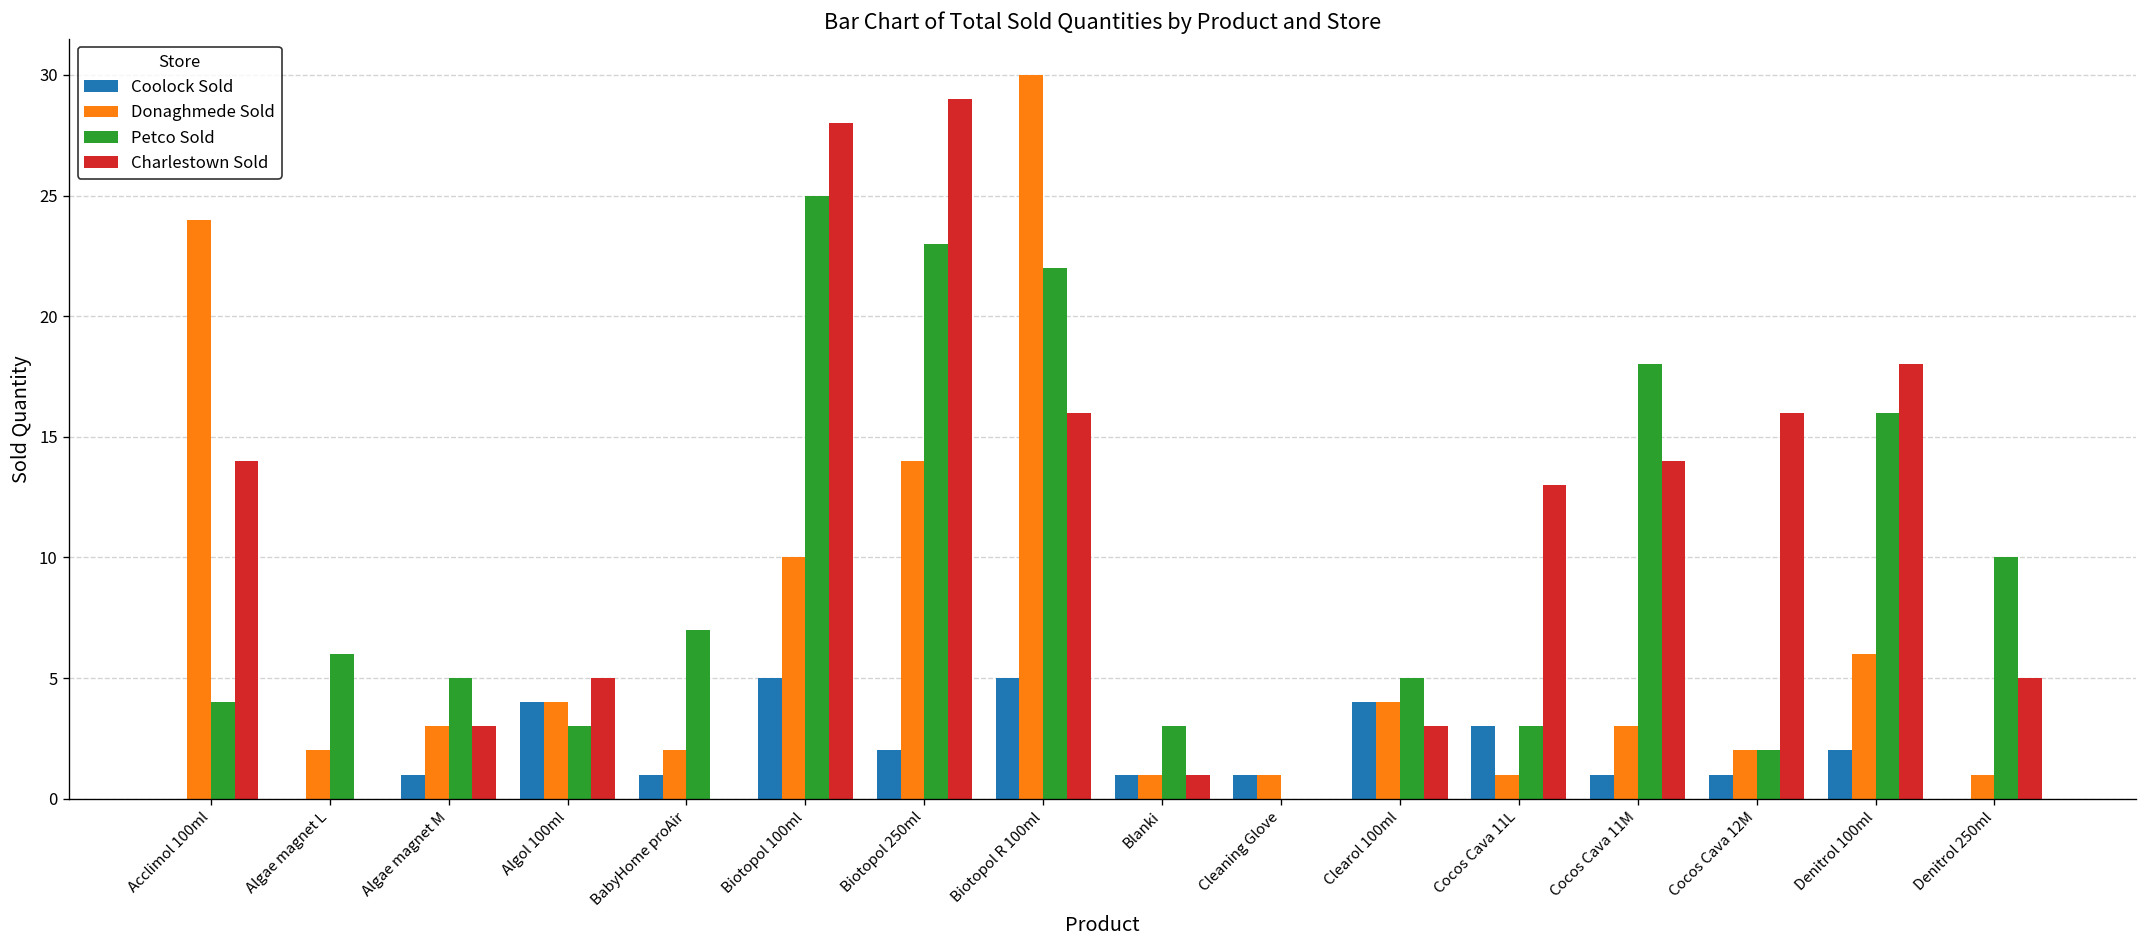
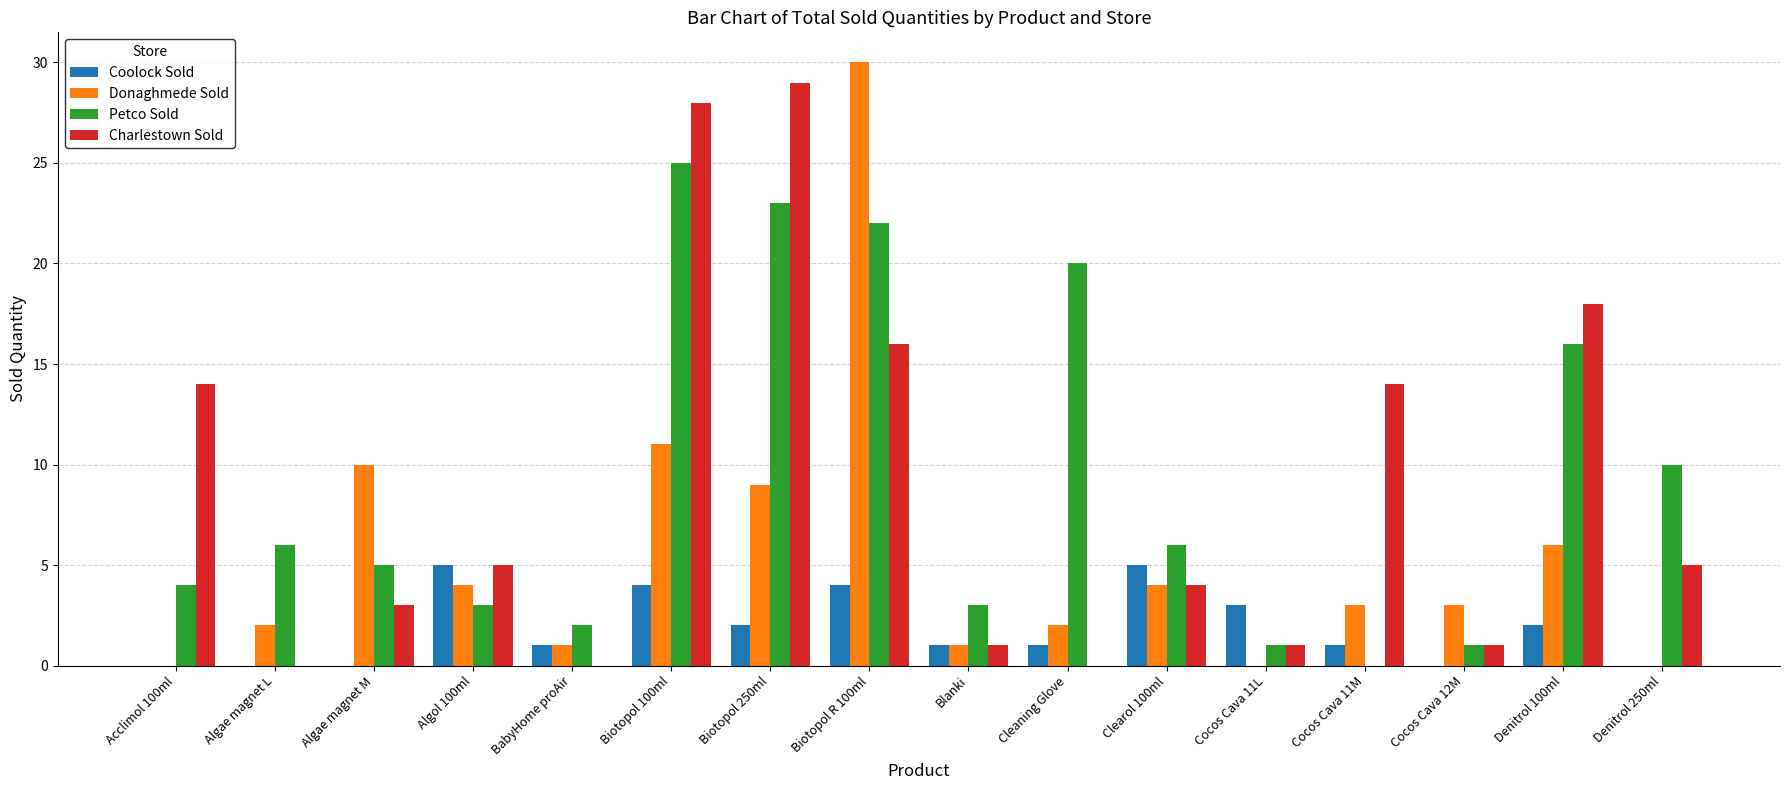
Donaghmede Sold, Acclimol 100ml: 24 -> 0
Coolock Sold, Algae magnet M: 1 -> 0
Donaghmede Sold, Algae magnet M: 3 -> 10
Coolock Sold, Algol 100ml: 4 -> 5
Donaghmede Sold, BabyHome proAir: 2 -> 1
Petco Sold, BabyHome proAir: 7 -> 2
Coolock Sold, Biotopol 100ml: 5 -> 4
Donaghmede Sold, Biotopol 100ml: 10 -> 11
Donaghmede Sold, Biotopol 250ml: 14 -> 9
Coolock Sold, Biotopol R 100ml: 5 -> 4
Donaghmede Sold, Cleaning Glove: 1 -> 2
Petco Sold, Cleaning Glove: 0 -> 20
Coolock Sold, Clearol 100ml: 4 -> 5
Petco Sold, Clearol 100ml: 5 -> 6
Charlestown Sold, Clearol 100ml: 3 -> 4
Donaghmede Sold, Cocos Cava 11L: 1 -> 0
Petco Sold, Cocos Cava 11L: 3 -> 1
Charlestown Sold, Cocos Cava 11L: 13 -> 1
Petco Sold, Cocos Cava 11M: 18 -> 0
Coolock Sold, Cocos Cava 12M: 1 -> 0
Donaghmede Sold, Cocos Cava 12M: 2 -> 3
Petco Sold, Cocos Cava 12M: 2 -> 1
Charlestown Sold, Cocos Cava 12M: 16 -> 1
Donaghmede Sold, Denitrol 250ml: 1 -> 0
